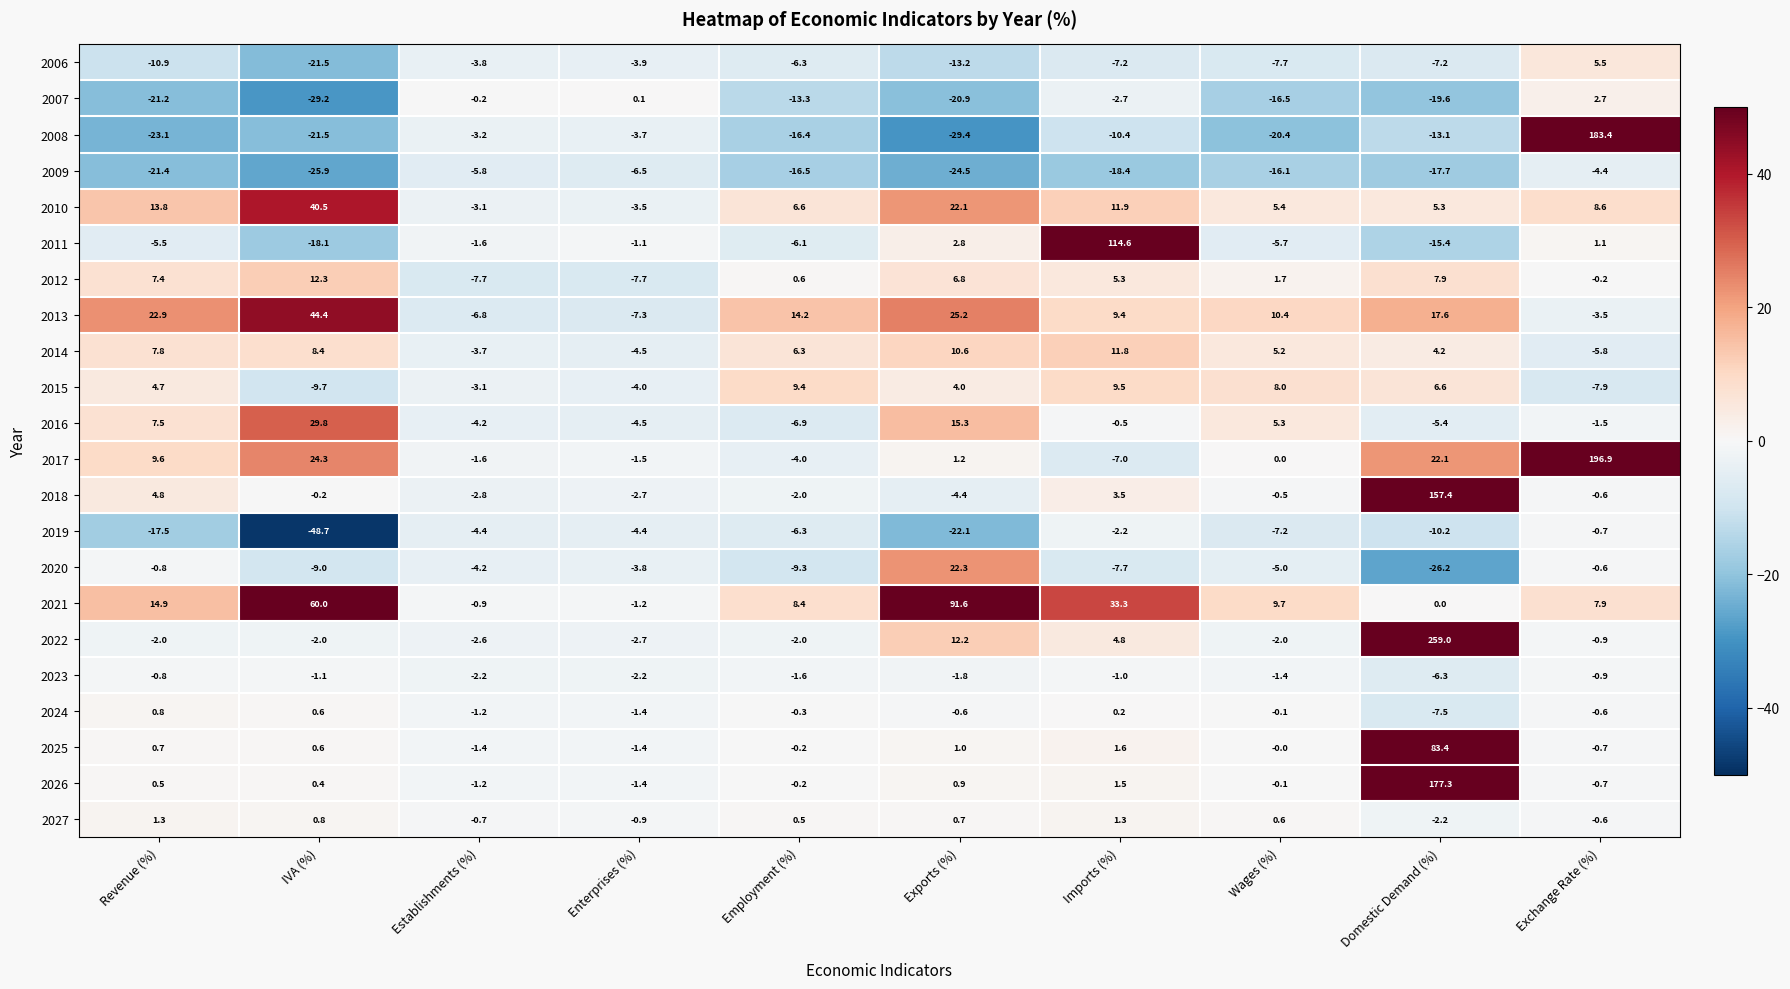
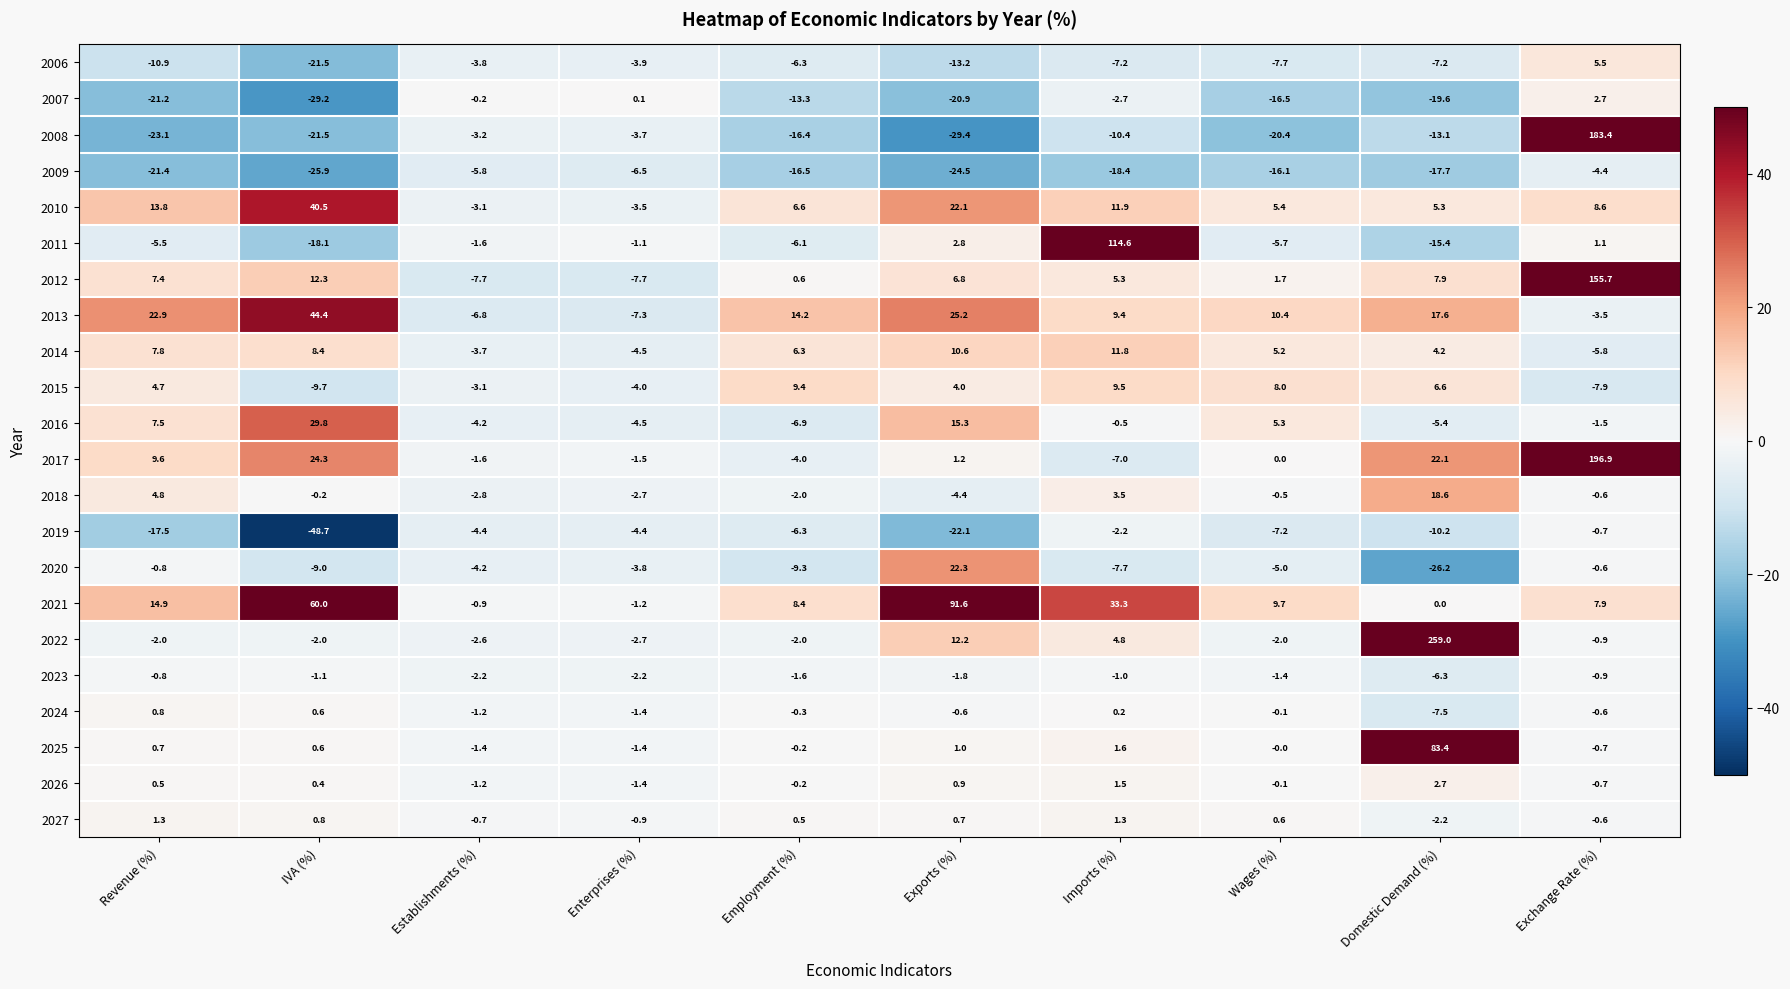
2012, Exchange Rate (%): -0.2 -> 155.7
2018, Domestic Demand (%): 157.4 -> 18.6
2026, Domestic Demand (%): 177.3 -> 2.7
